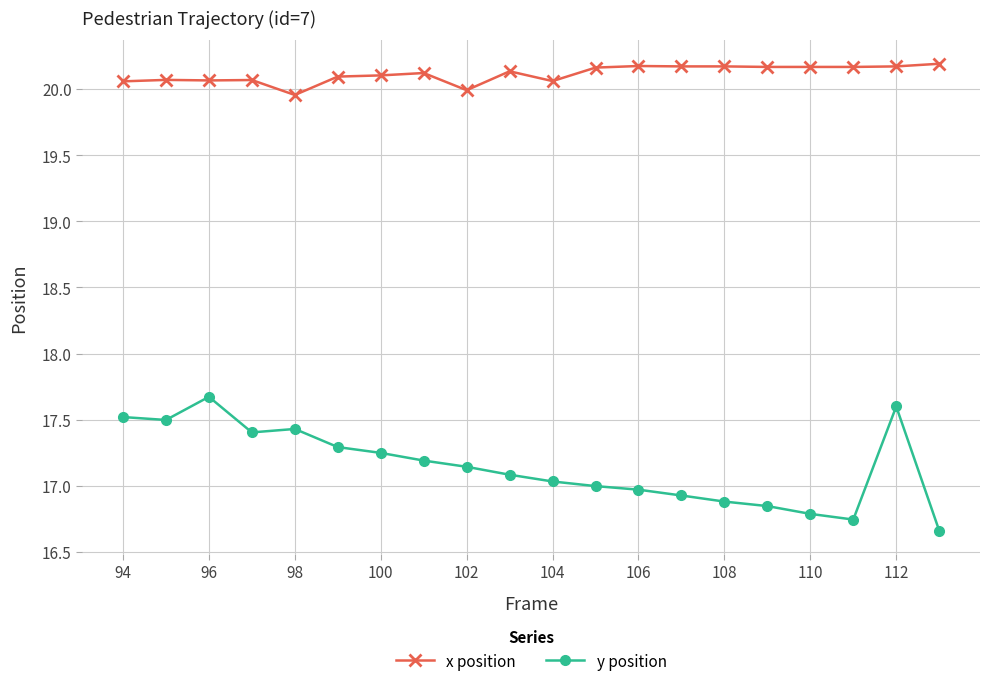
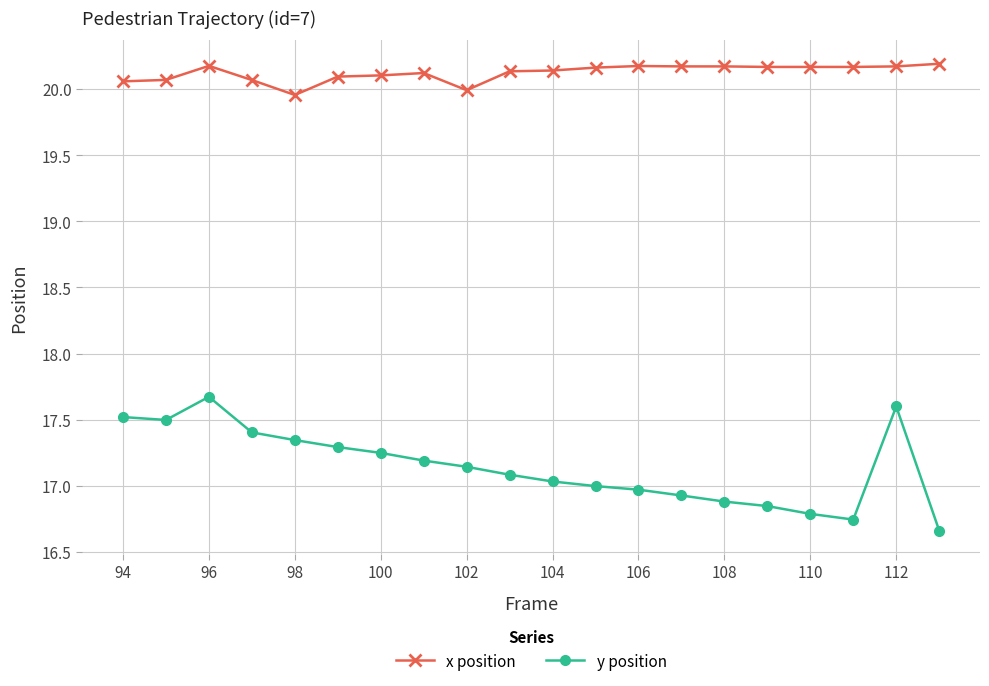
x position, 96: 20.07 -> 20.18
y position, 98: 17.43 -> 17.35
x position, 104: 20.06 -> 20.14
